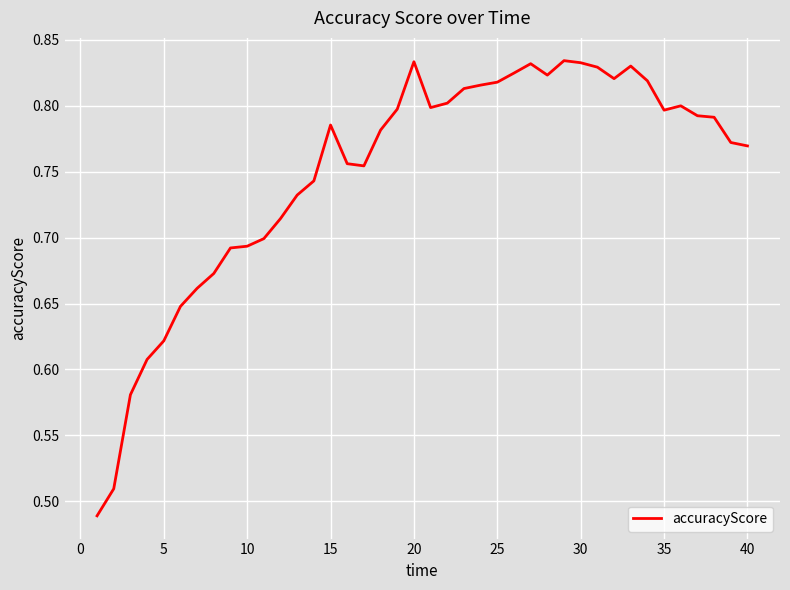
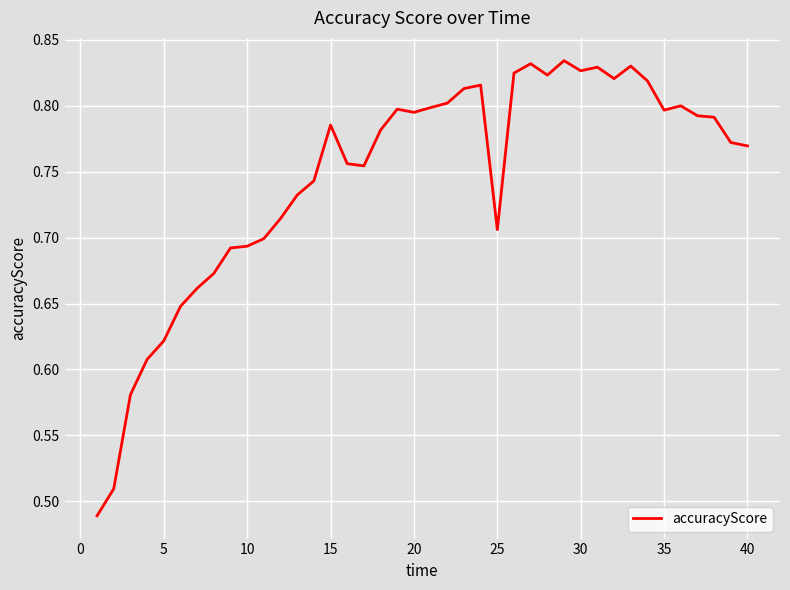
20: 0.833 -> 0.795
25: 0.818 -> 0.706
30: 0.833 -> 0.827
